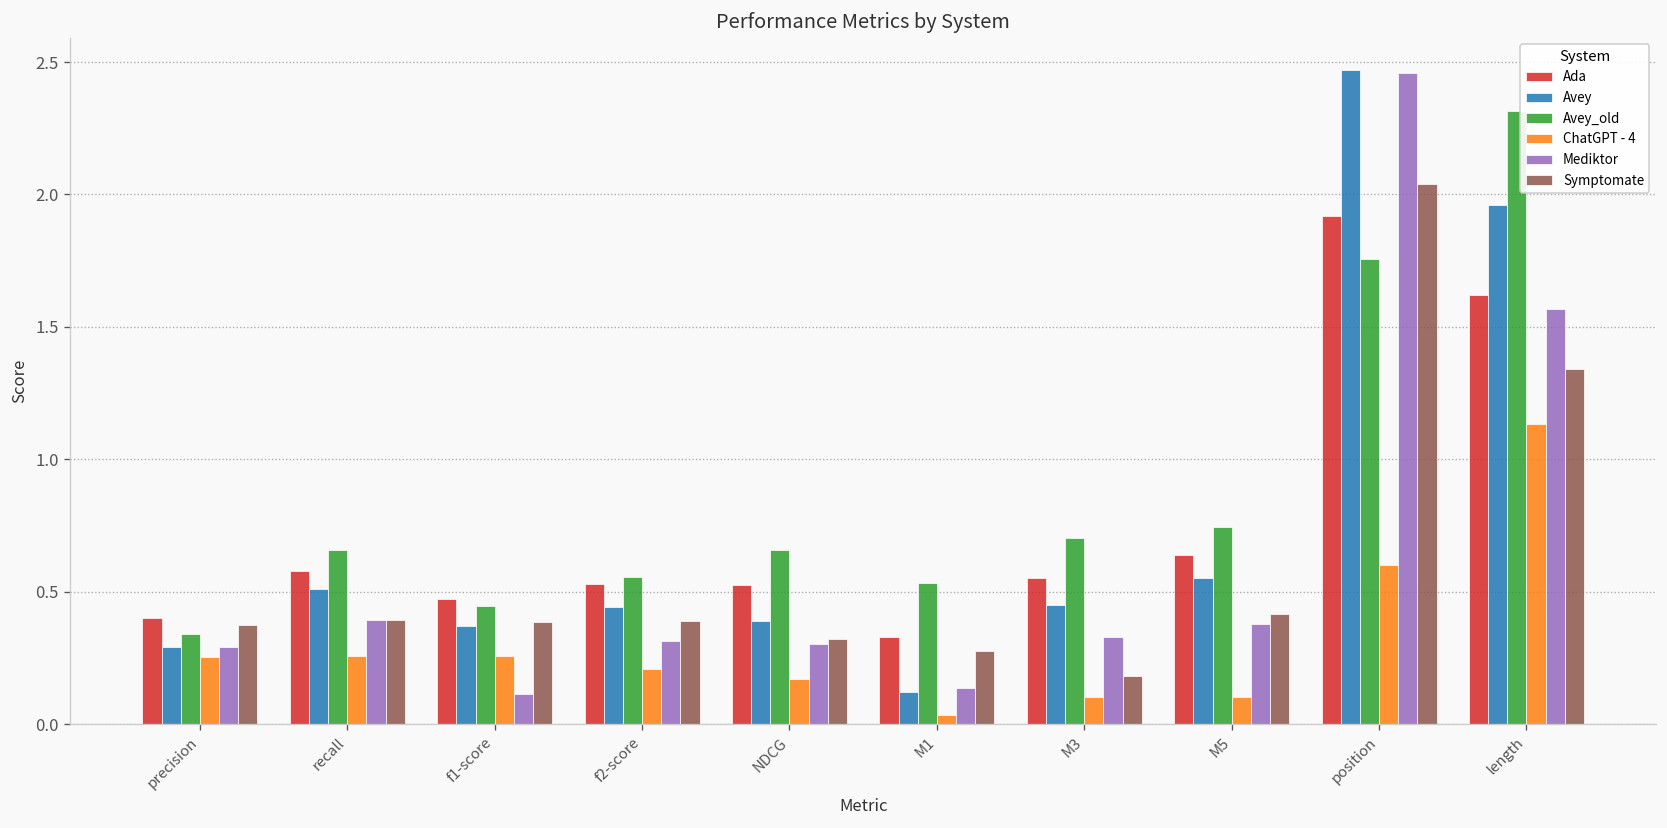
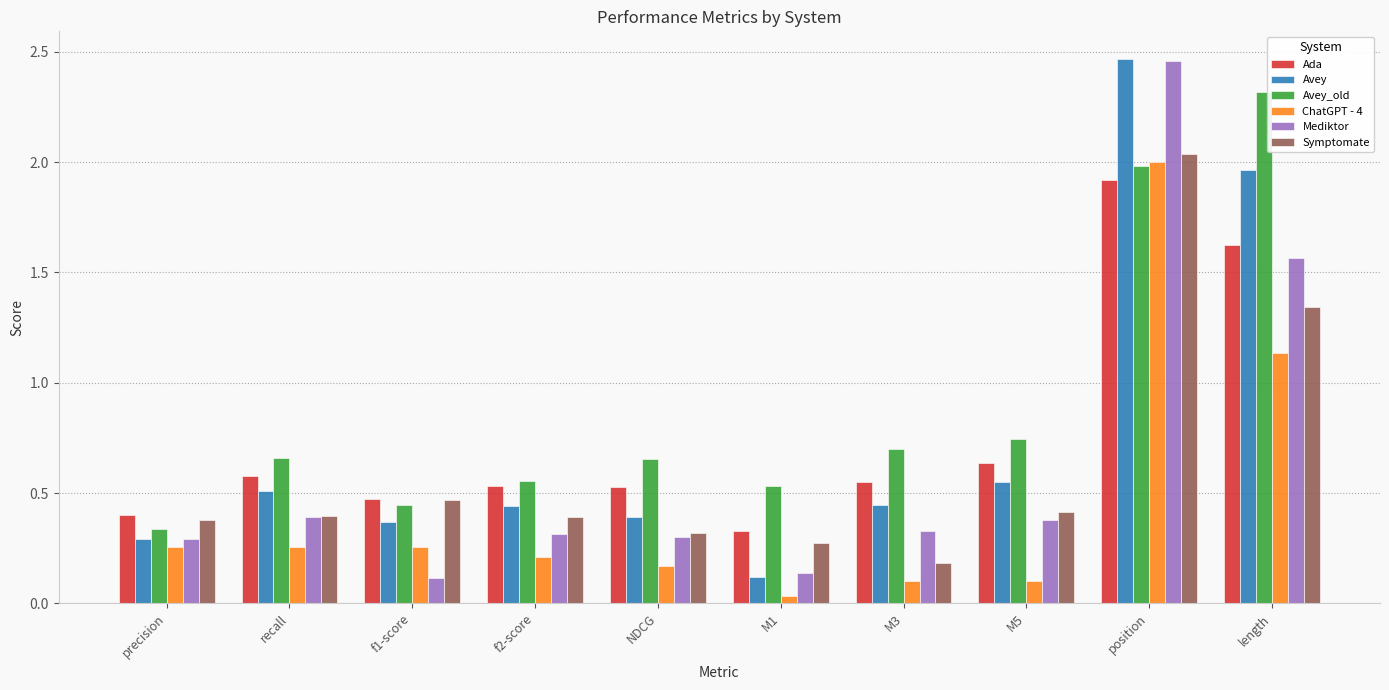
Symptomate, f1-score: 0.39 -> 0.47
Avey_old, position: 1.76 -> 1.98
ChatGPT - 4, position: 0.6 -> 2.0
